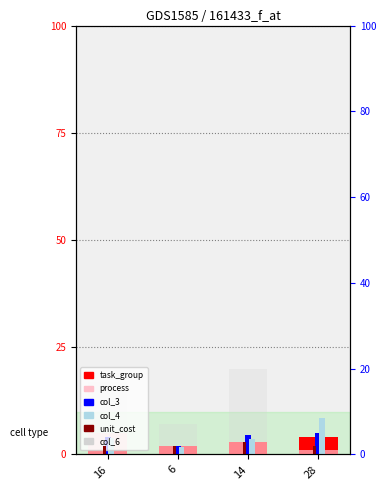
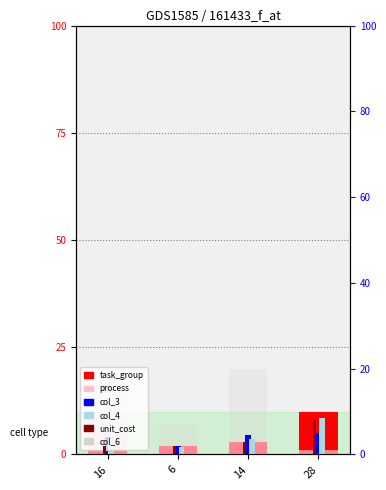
unit_cost, 28: 2 -> 8
task_group, 28: 4 -> 10
